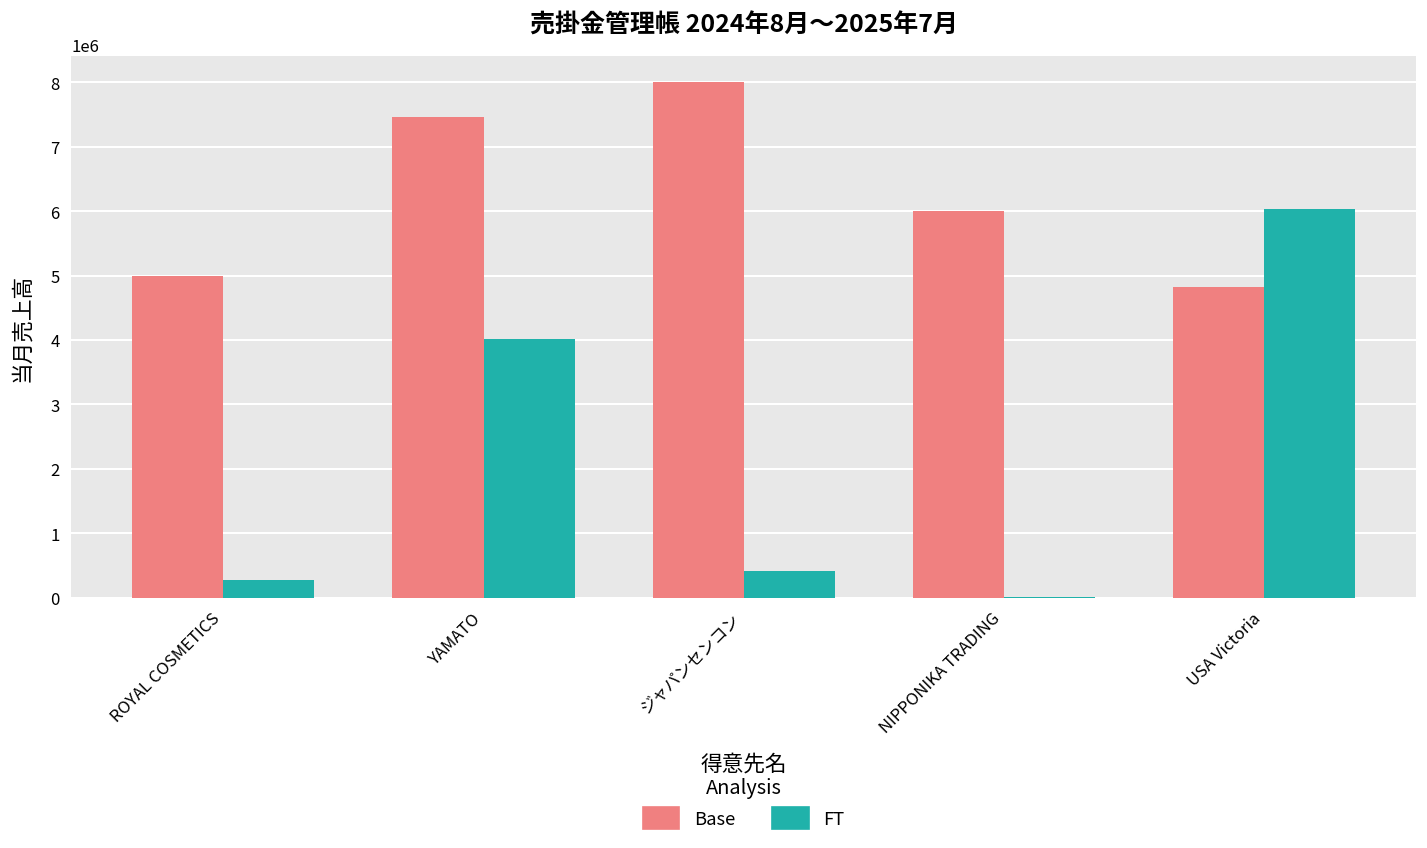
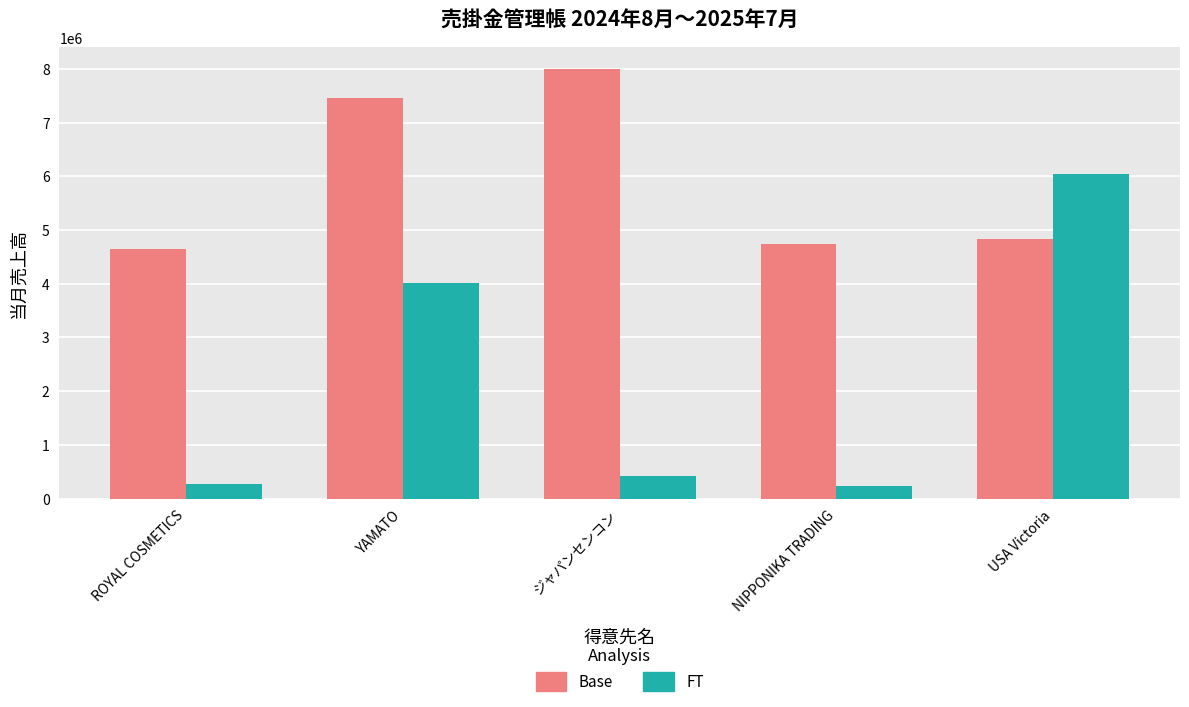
Base, ROYAL COSMETICS: 5000000 -> 4700000
Base, NIPPONIKA TRADING: 6000000 -> 4700000
FT, NIPPONIKA TRADING: 0 -> 200000
